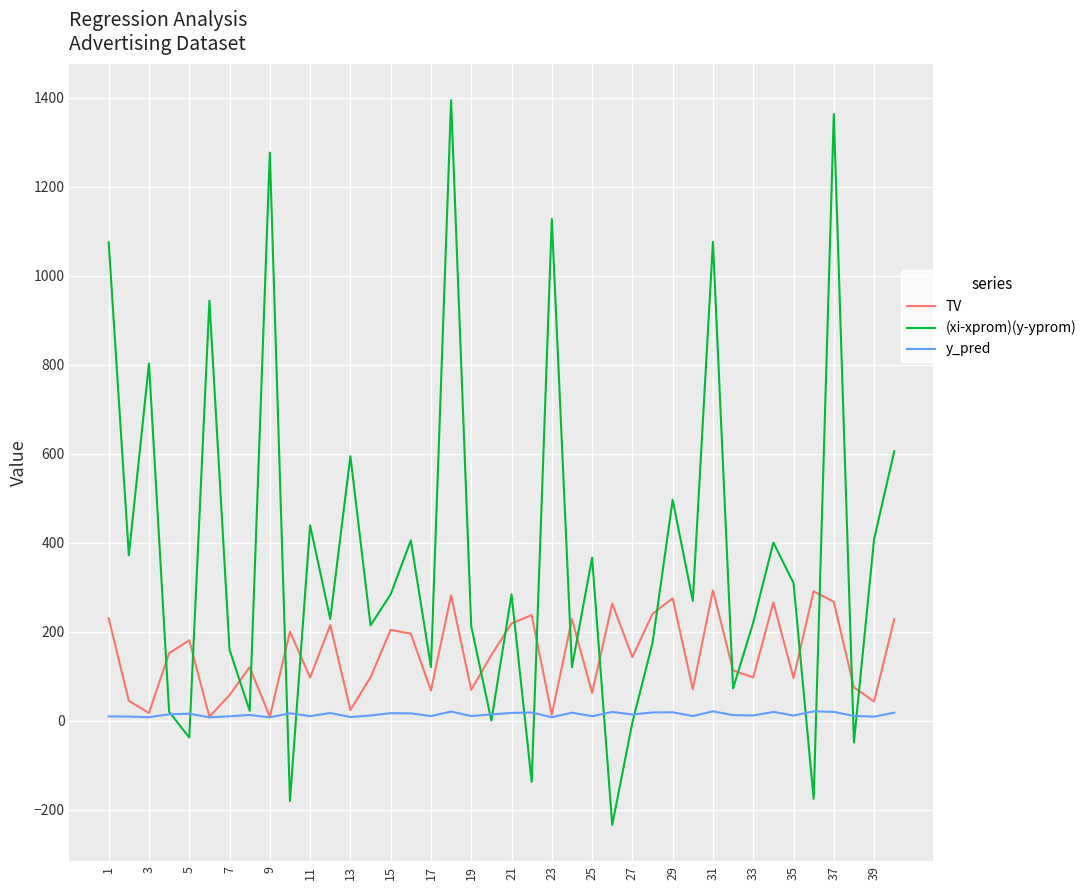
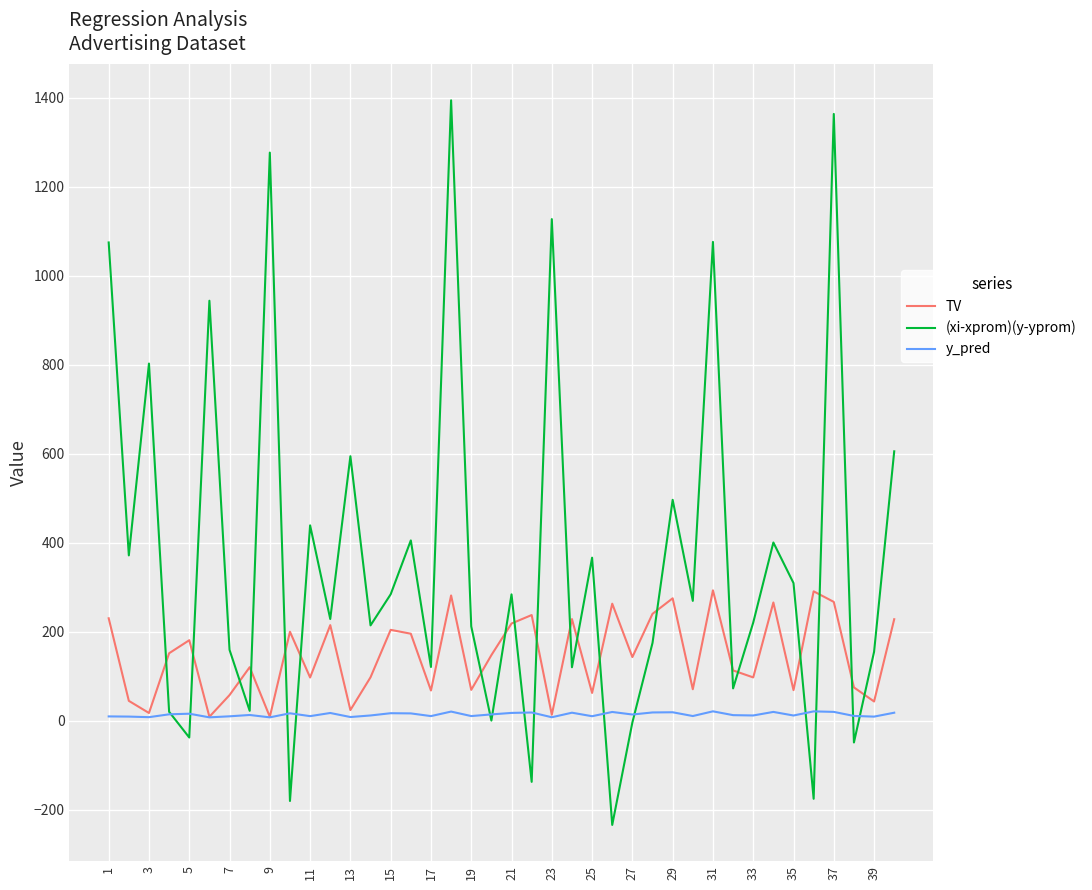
TV, 35: 100 -> 70
(xi-xprom)(y-yprom), 39: 410 -> 150
